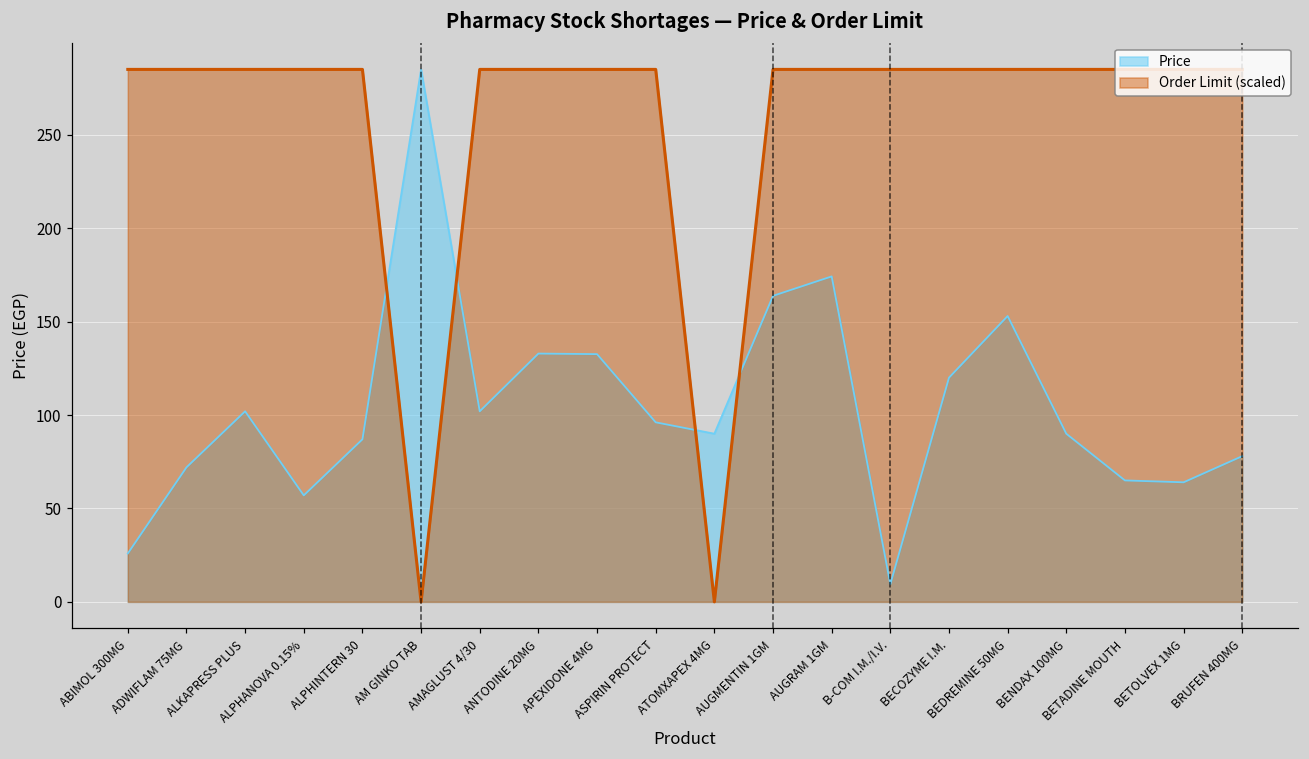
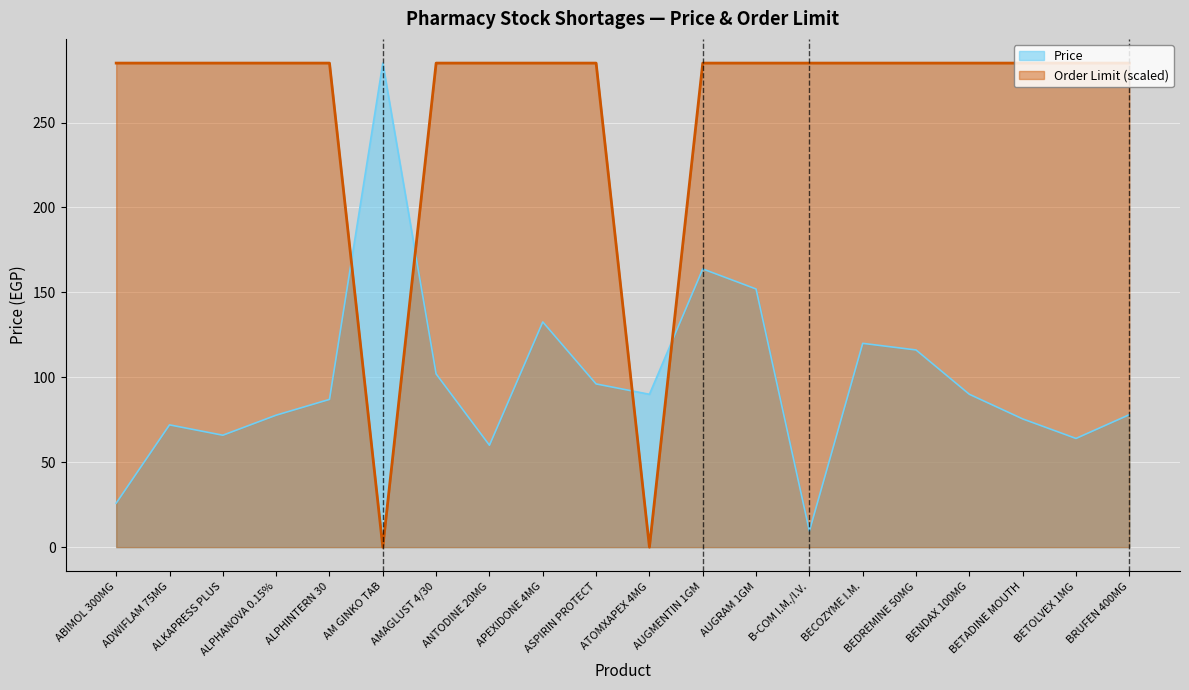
Price, ALKAPRESS PLUS: 102 -> 66
Price, ALPHANOVA 0.15%: 57 -> 78
Price, ANTODINE 20MG: 133 -> 60
Price, AUGRAM 1GM: 174 -> 152
Price, BEDREMINE 50MG: 153 -> 116
Price, BETADINE MOUTH: 65 -> 76
